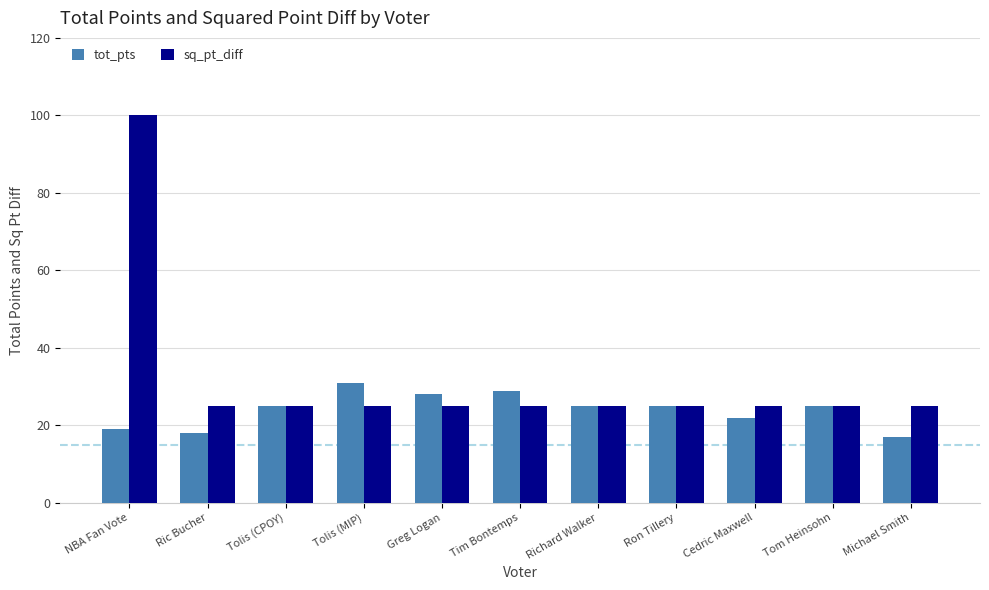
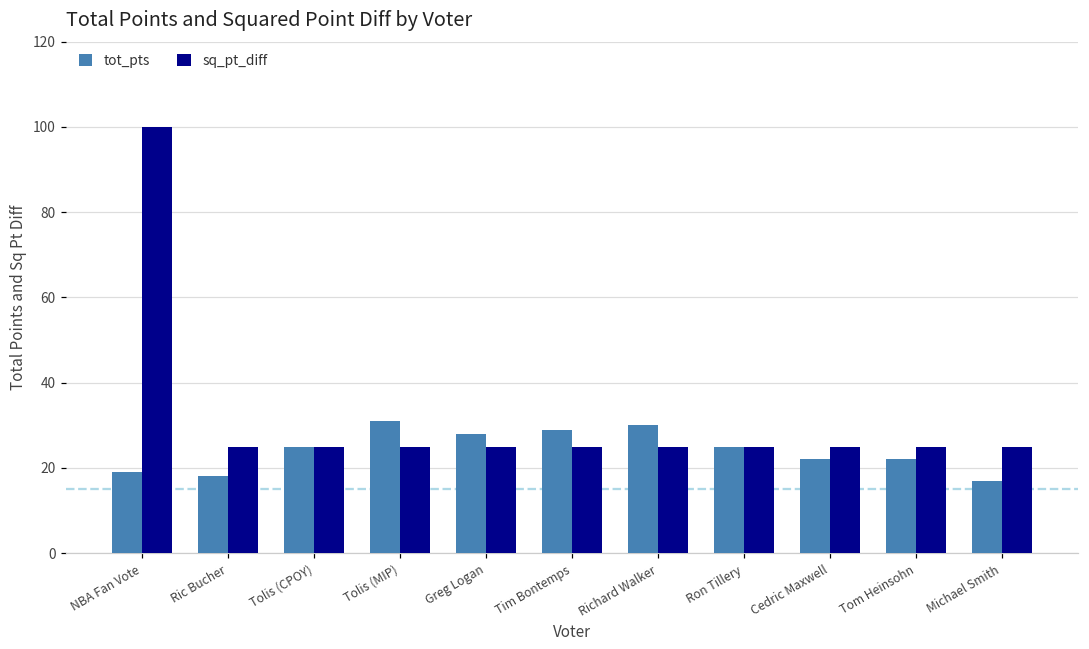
tot_pts, Richard Walker: 25 -> 30
tot_pts, Tom Heinsohn: 25 -> 22
